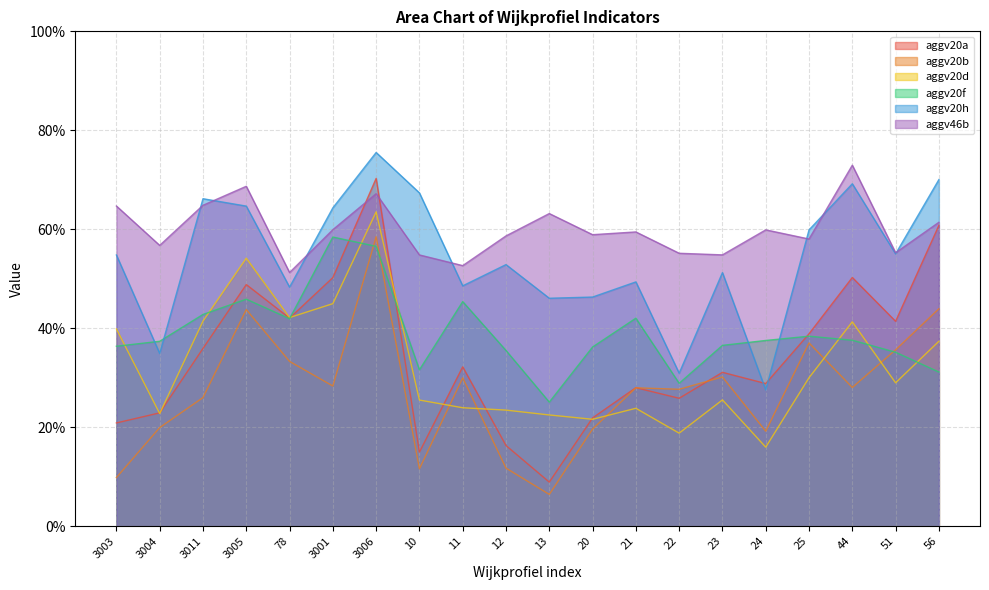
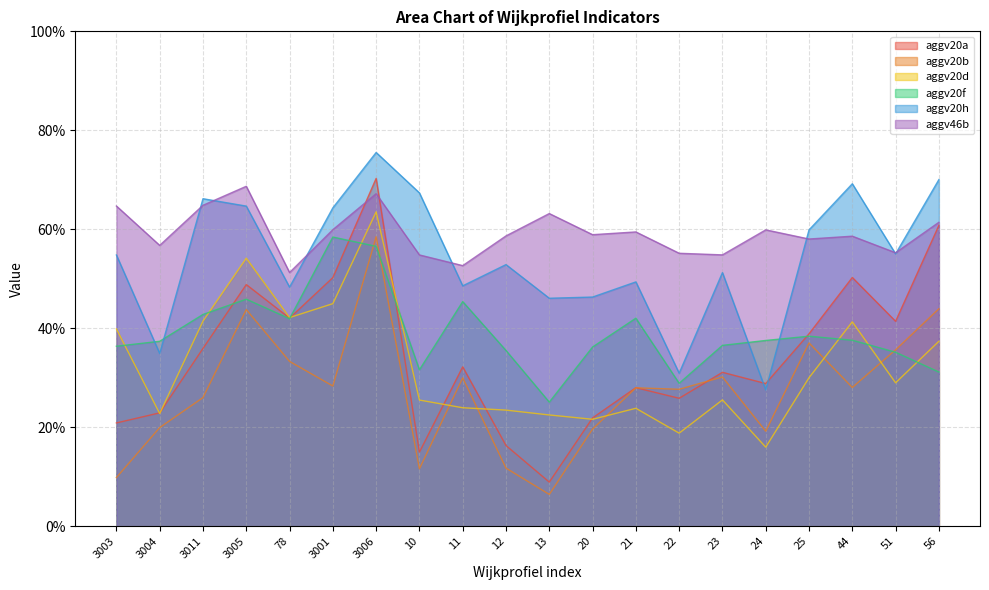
aggv46b, 44: 73% -> 59%
